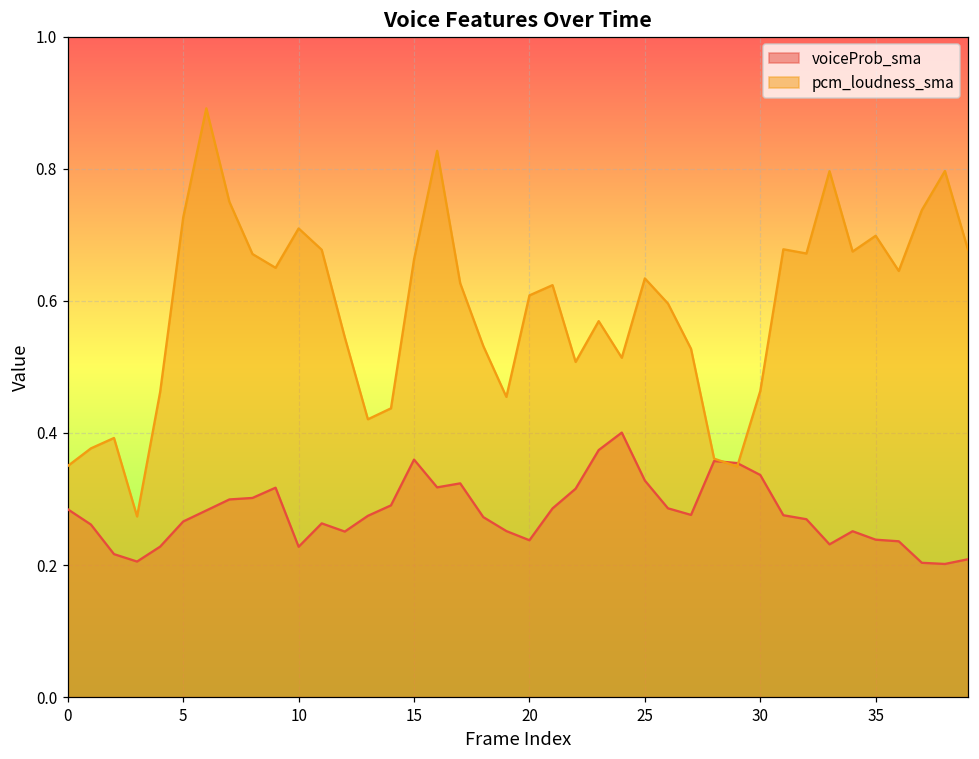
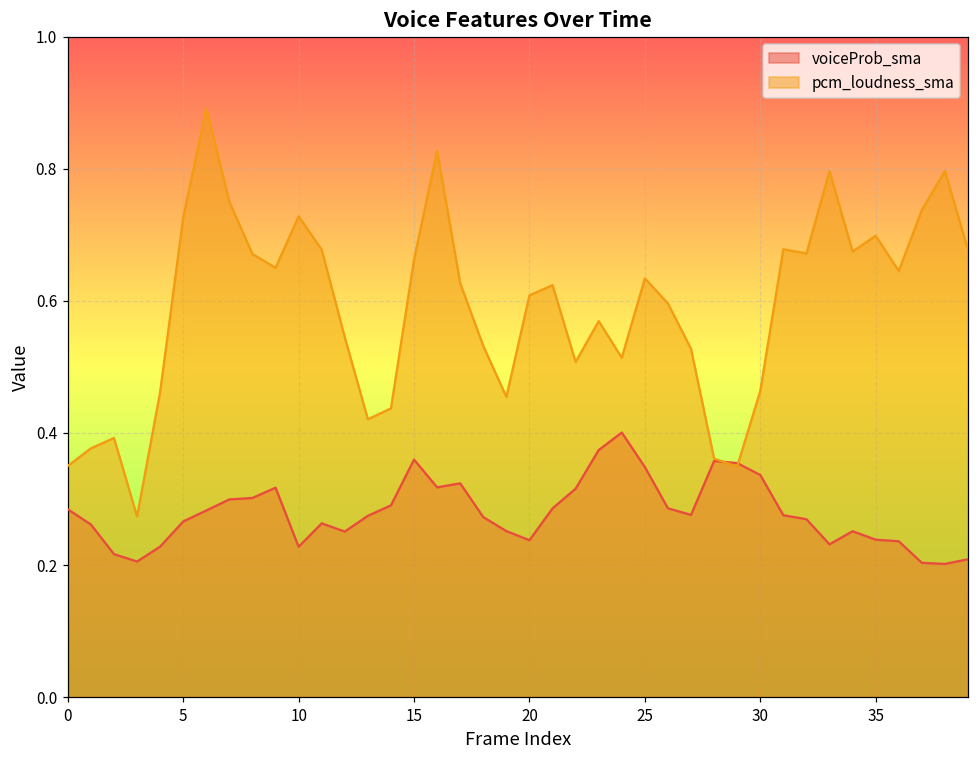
pcm_loudness_sma, 10: 0.71 -> 0.73
voiceProb_sma, 25: 0.33 -> 0.35
